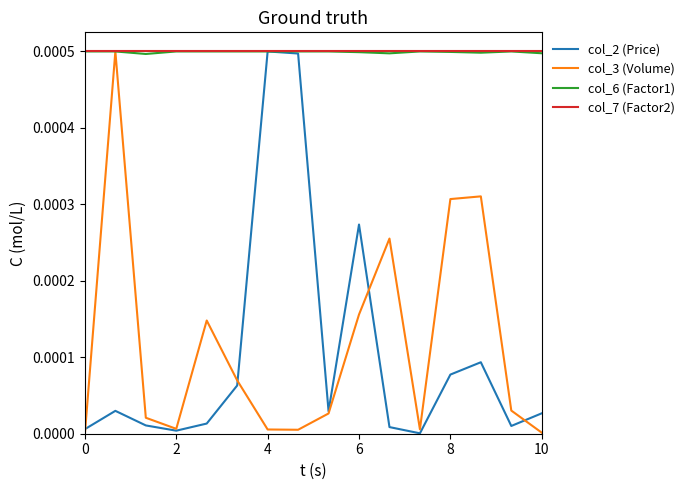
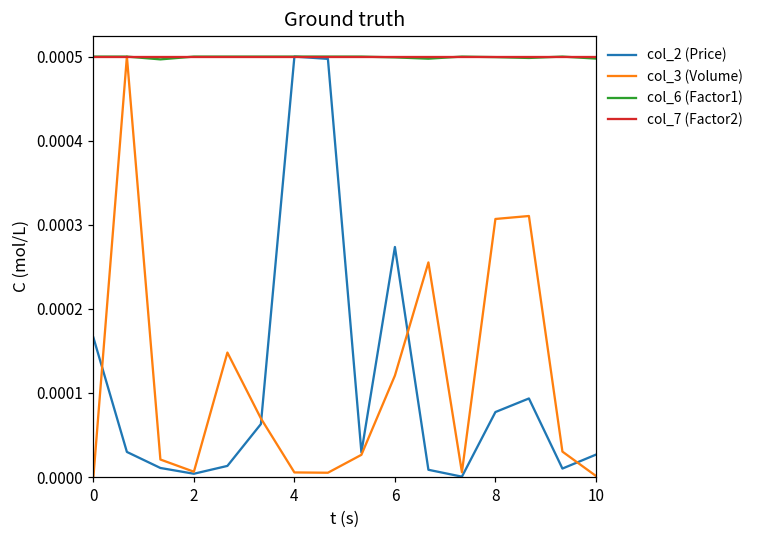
col_2 (Price), 0: 0.00001 -> 0.00017
col_3 (Volume), 6: 0.00016 -> 0.00012
